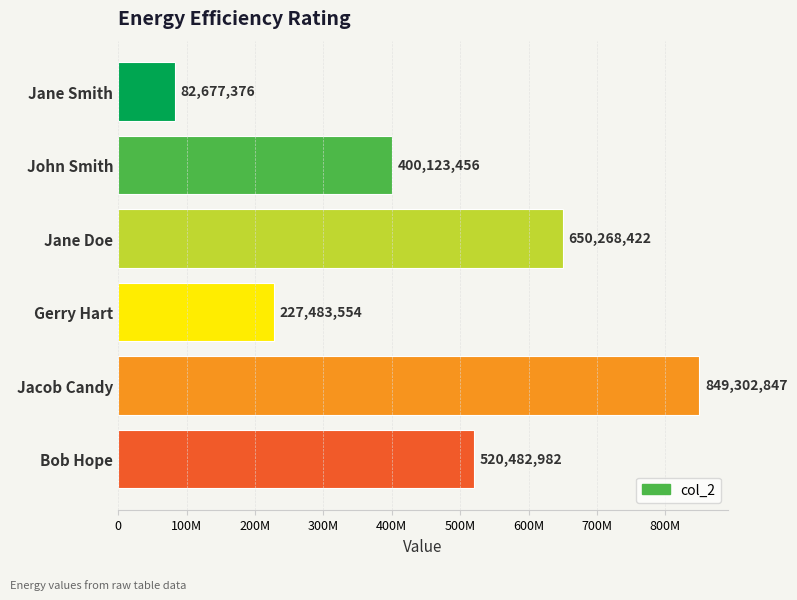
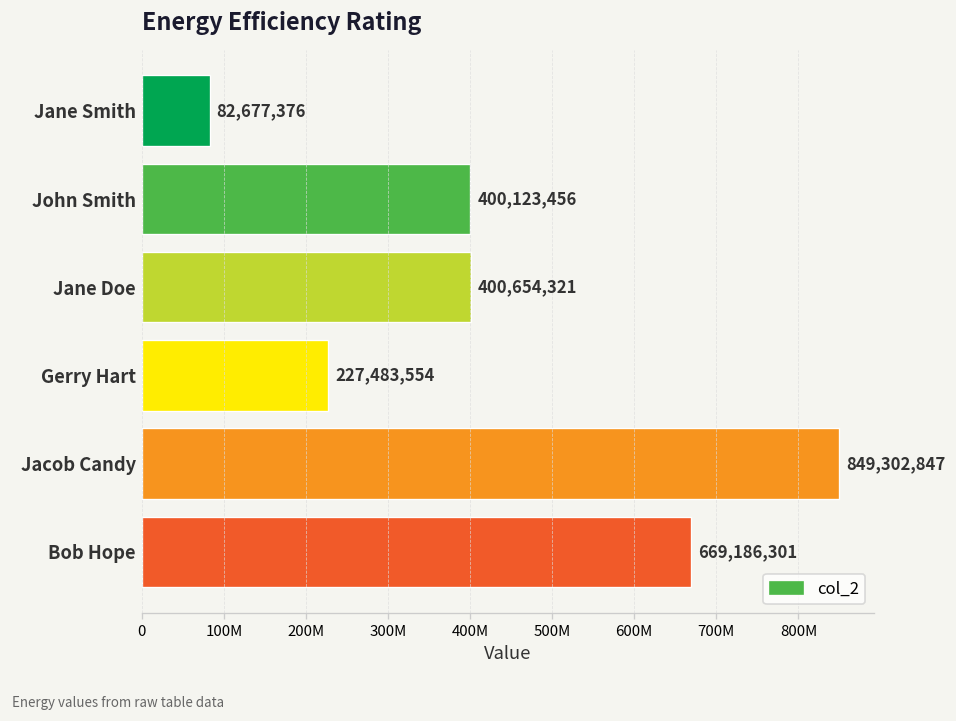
Jane Doe: 650,268,422 -> 400,654,321
Bob Hope: 520,482,982 -> 669,186,301
